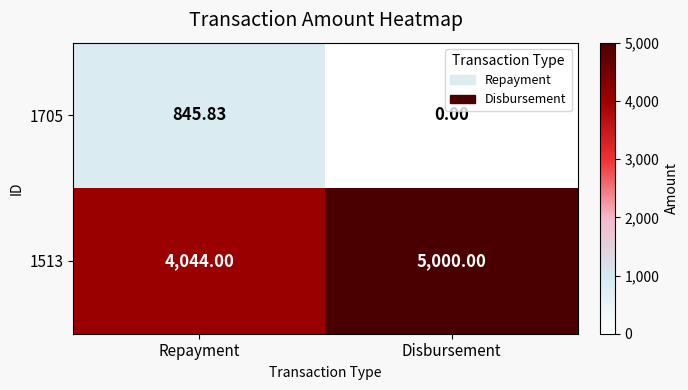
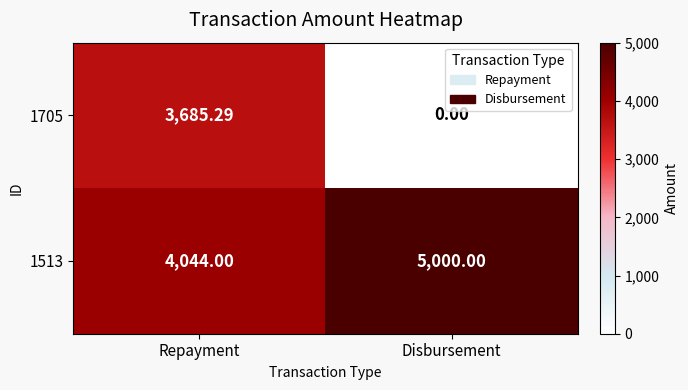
1705, Repayment: 845.83 -> 3,685.29
